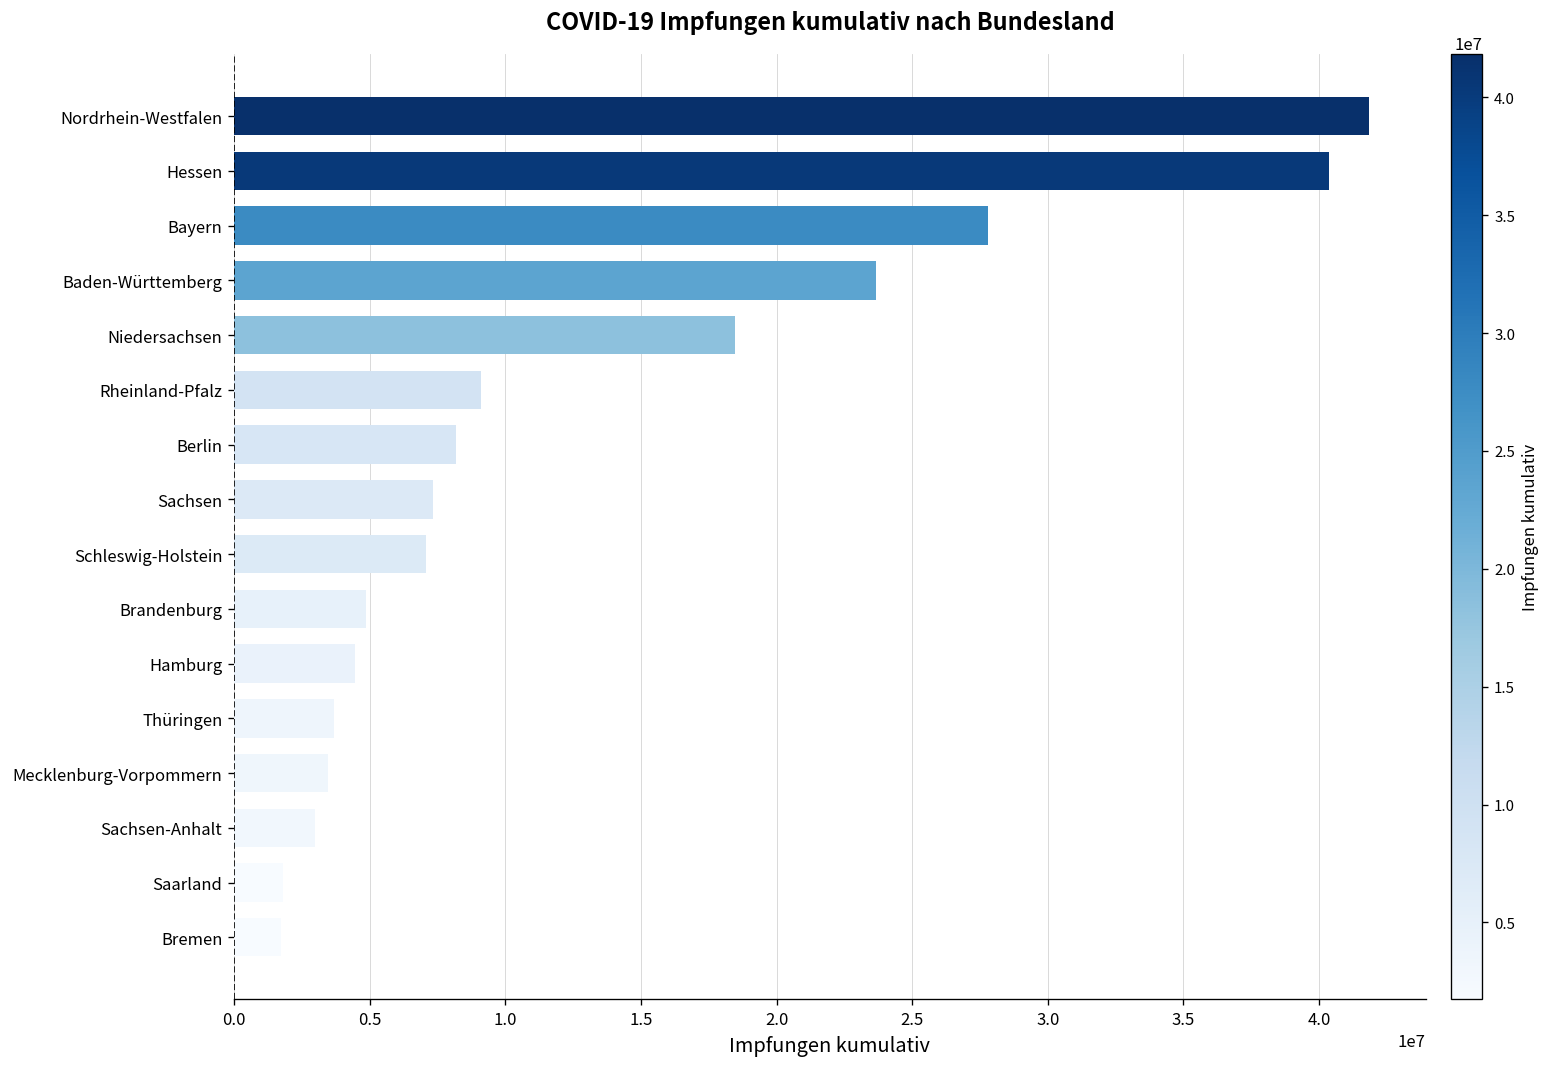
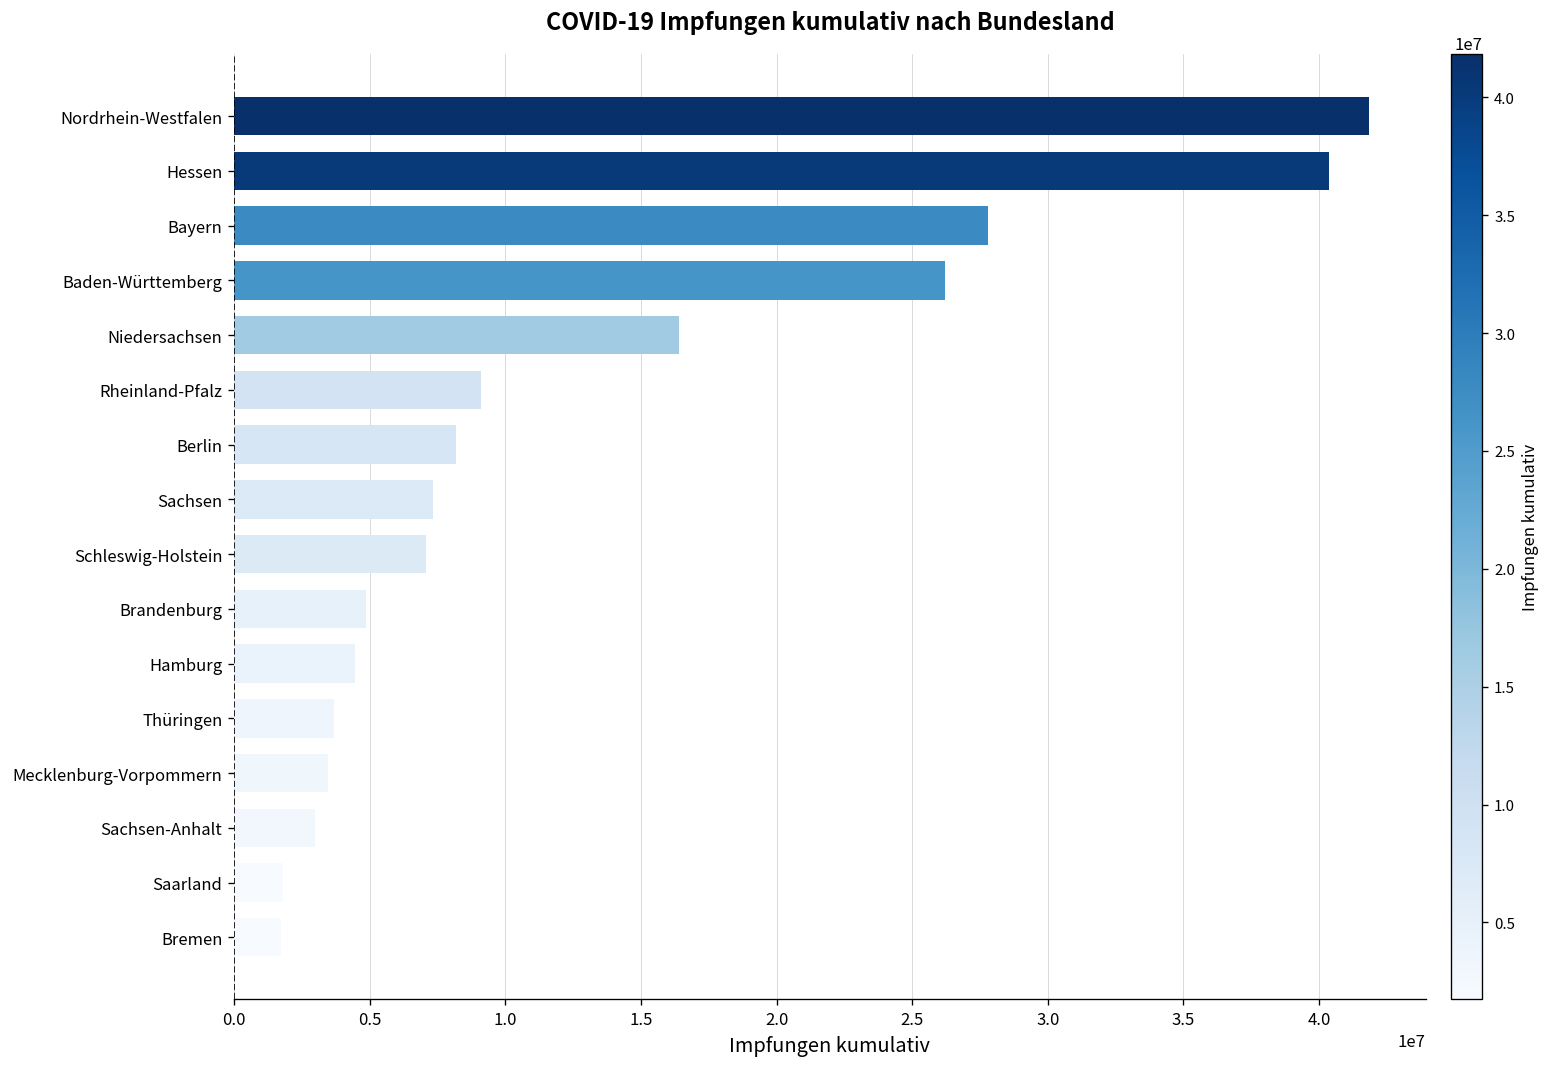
Baden-Württemberg: 23700000 -> 26200000
Niedersachsen: 18500000 -> 16400000
